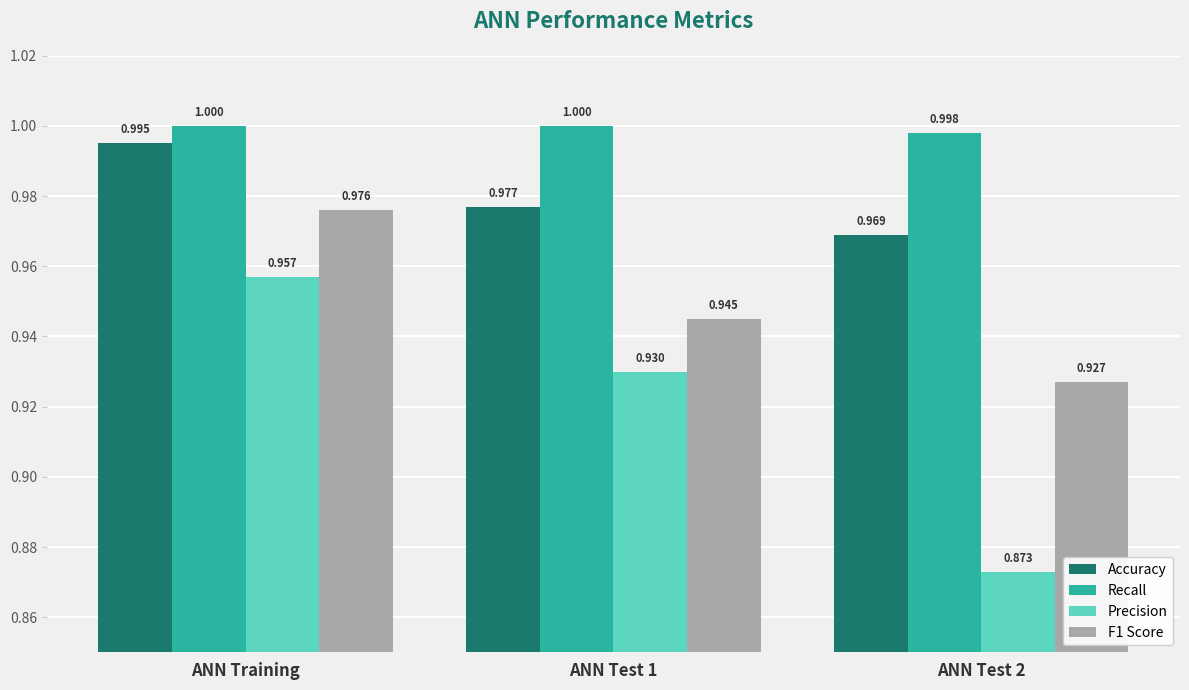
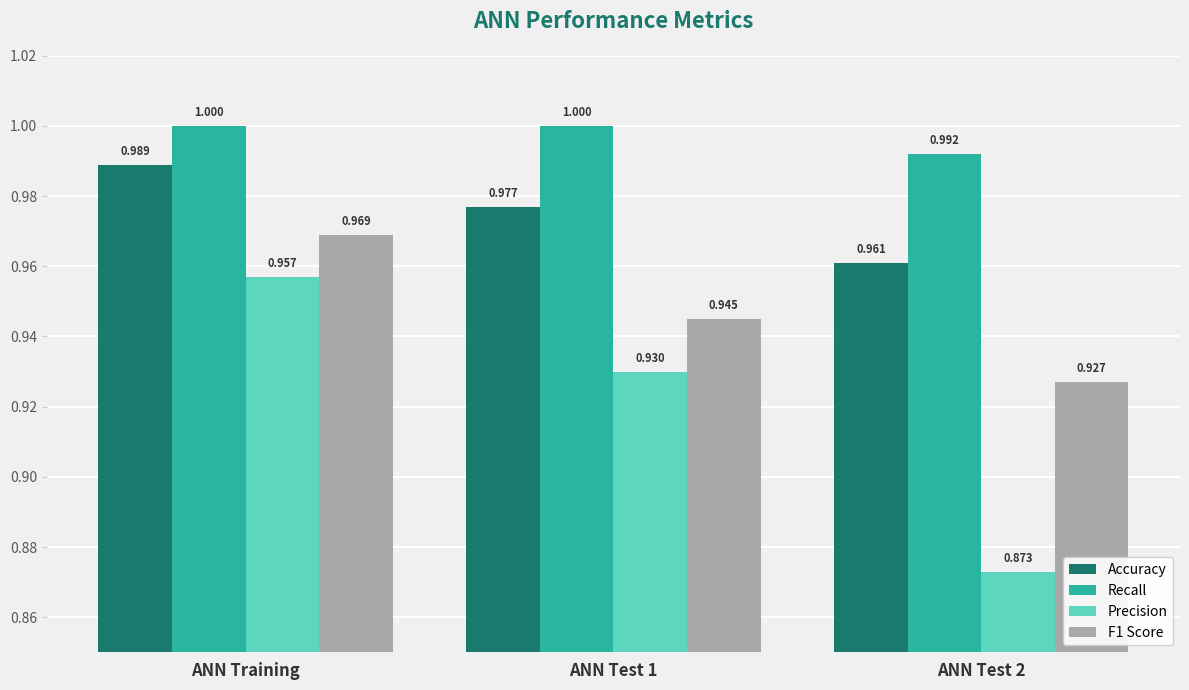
Accuracy, ANN Training: 0.995 -> 0.989
F1 Score, ANN Training: 0.976 -> 0.969
Accuracy, ANN Test 2: 0.969 -> 0.961
Recall, ANN Test 2: 0.998 -> 0.992
